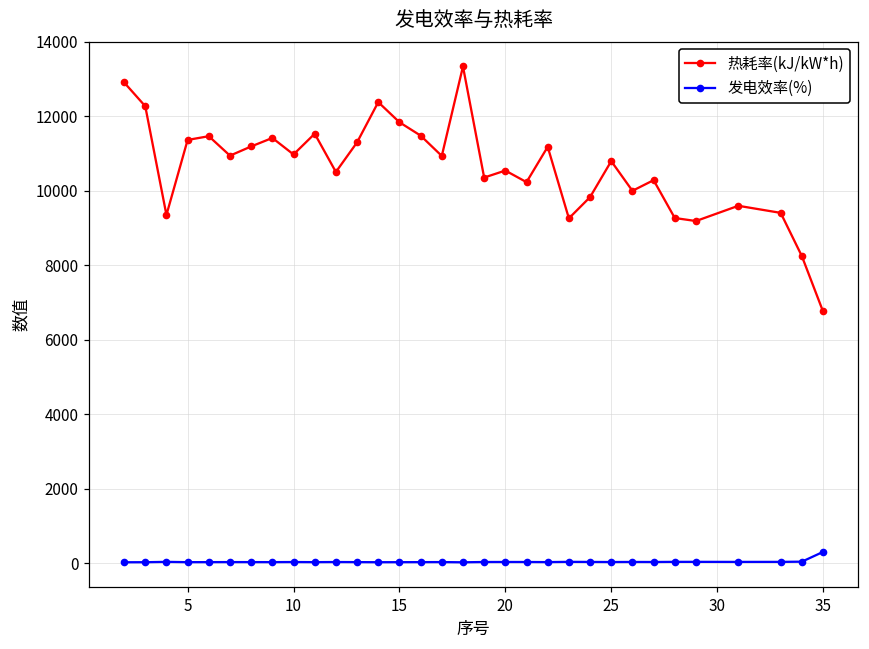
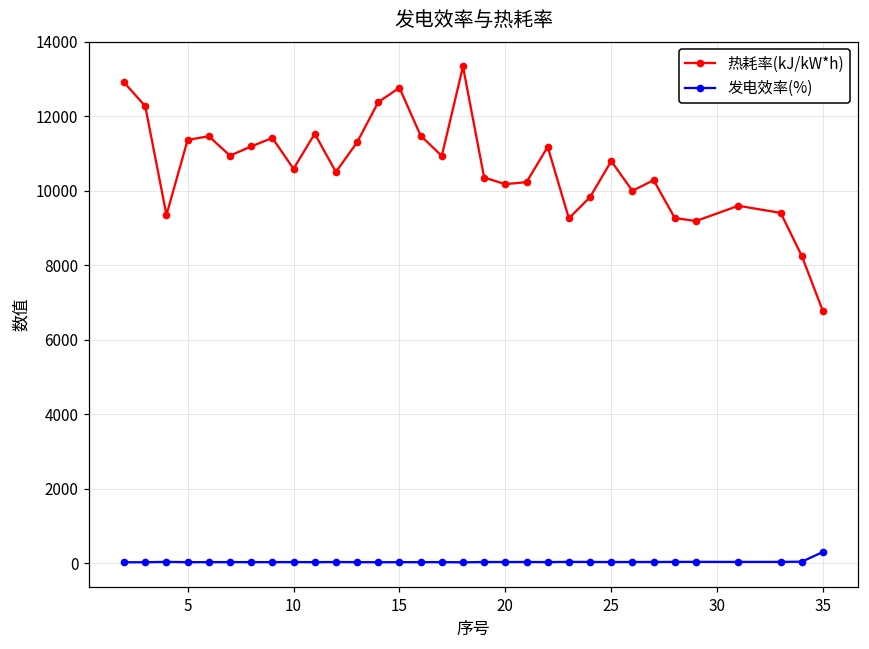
热耗率(kJ/kW*h), 10: 11000 -> 10600
热耗率(kJ/kW*h), 15: 11800 -> 12800
热耗率(kJ/kW*h), 20: 10500 -> 10200
